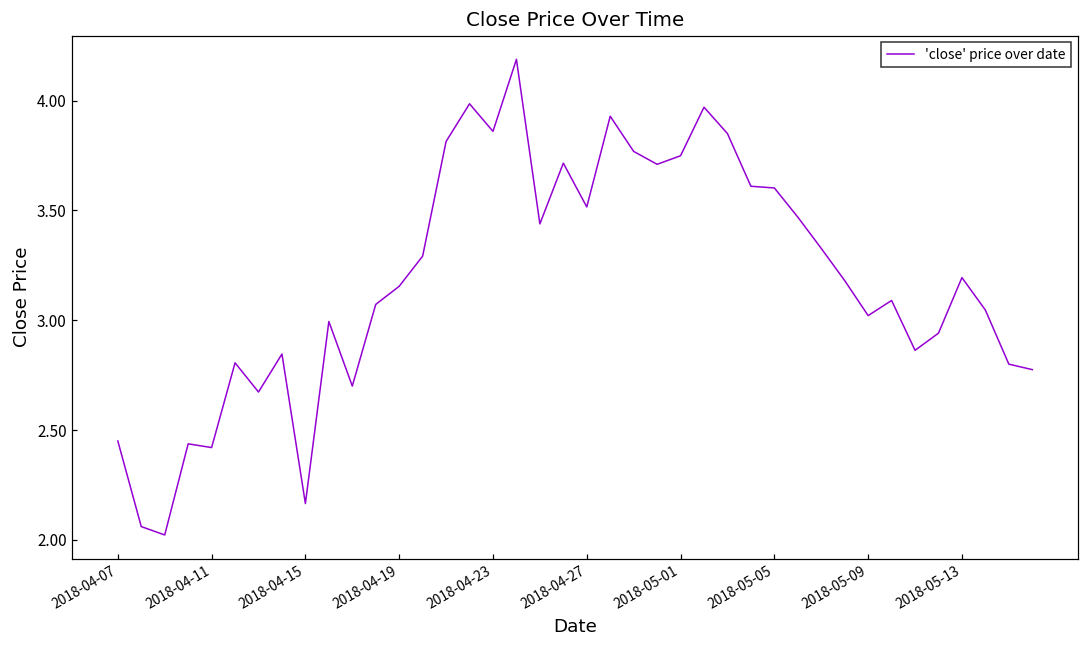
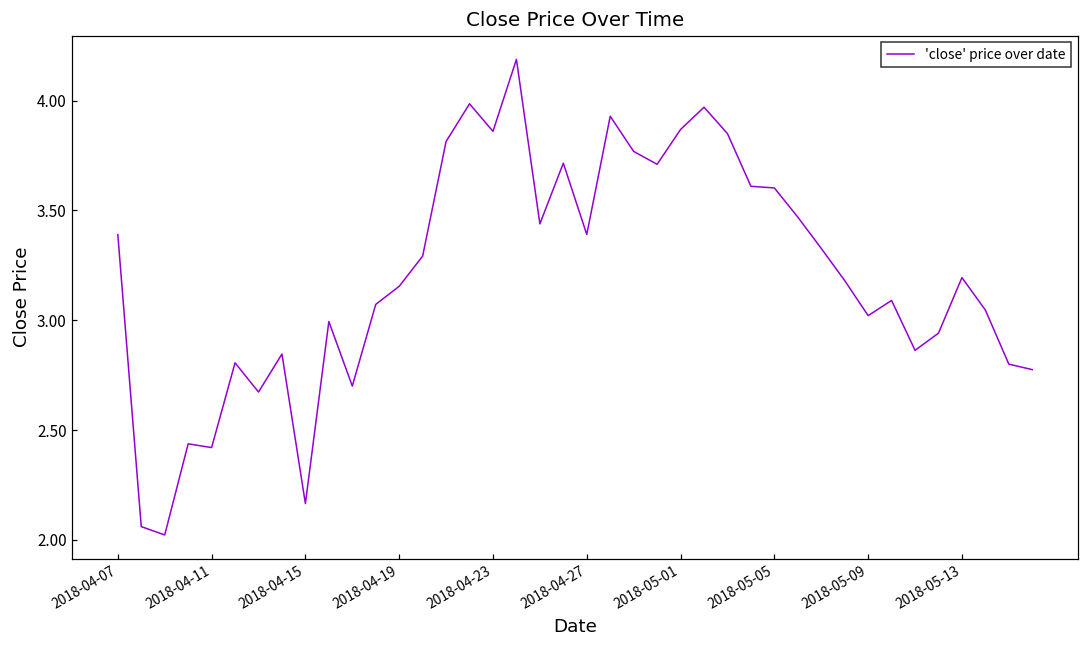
2018-04-07: 2.45 -> 3.39
2018-04-27: 3.52 -> 3.39
2018-05-01: 3.75 -> 3.87
